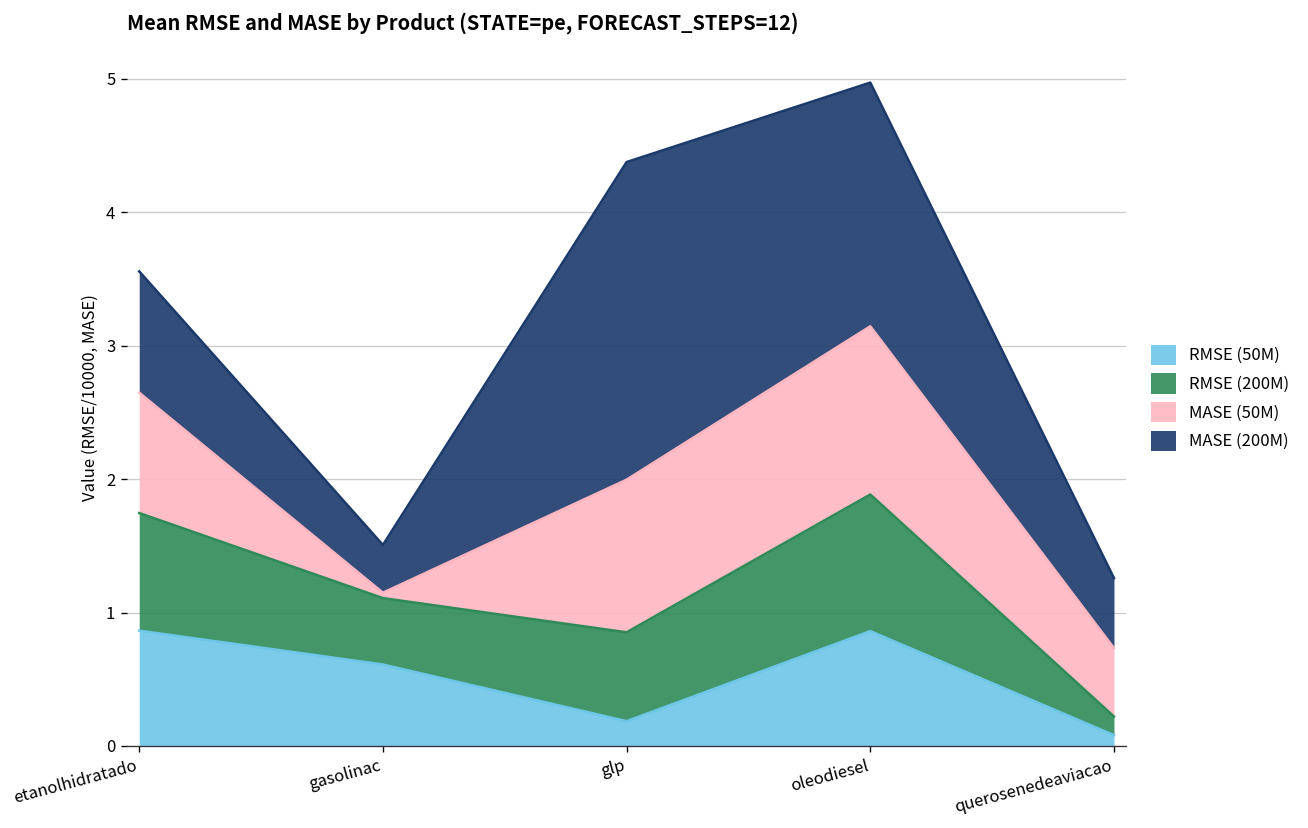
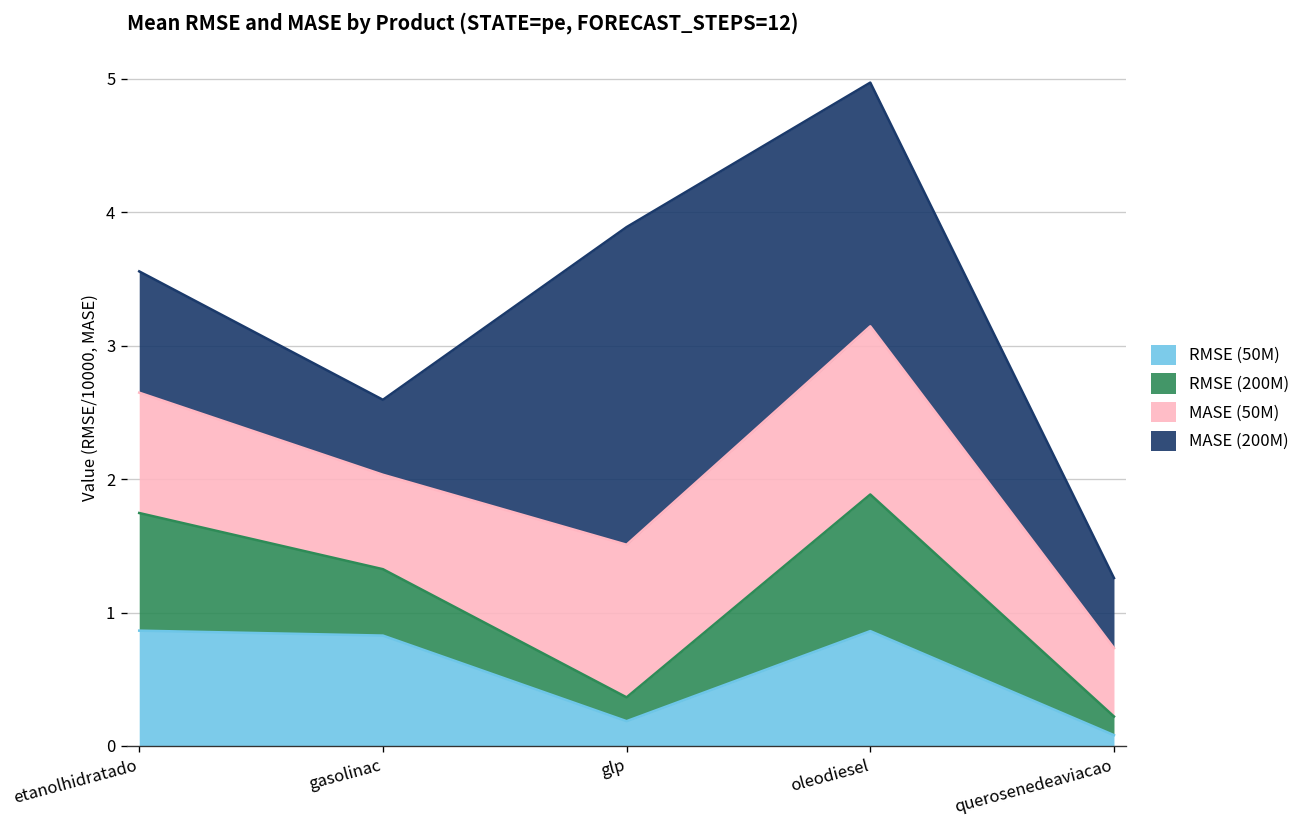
RMSE (50M), gasolinac: 0.61 -> 0.83
MASE (50M), gasolinac: 0.04 -> 0.71
MASE (200M), gasolinac: 0.36 -> 0.56
RMSE (200M), glp: 0.67 -> 0.18
